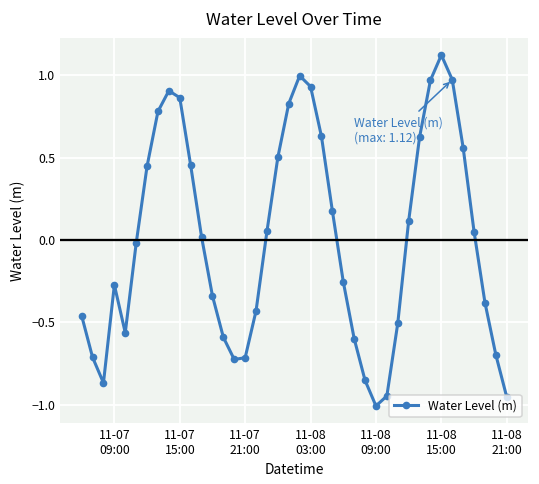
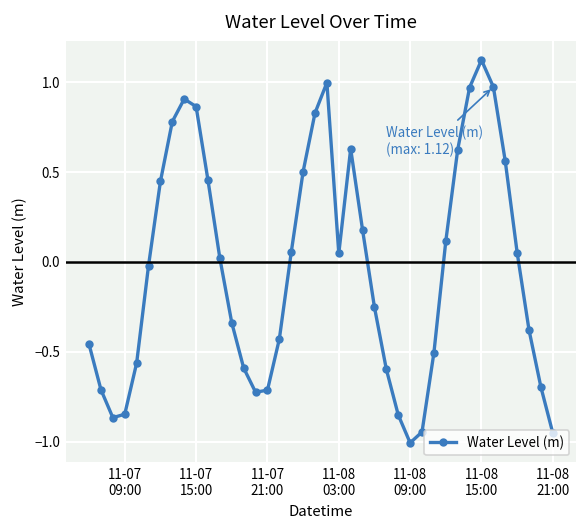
11-07 09:00: -0.27 -> -0.85
11-08 03:00: 0.93 -> 0.05
